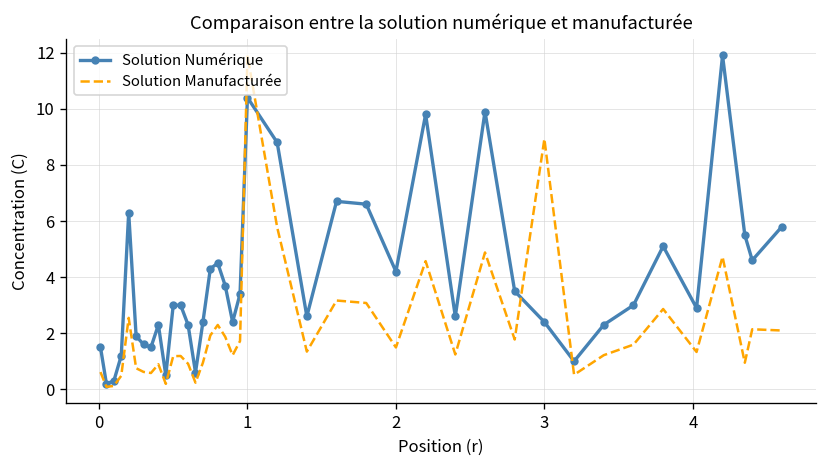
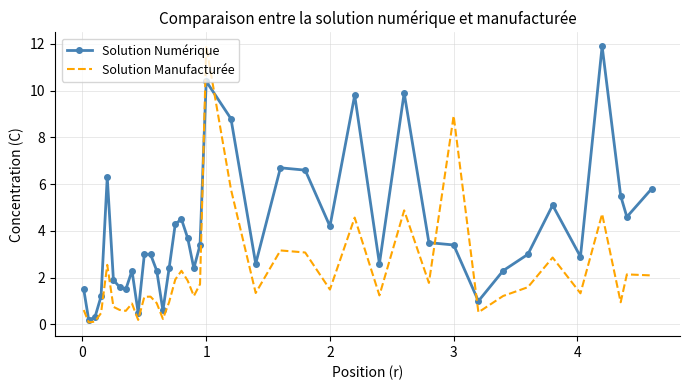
Solution Numérique, 3: 2.4 -> 3.4
